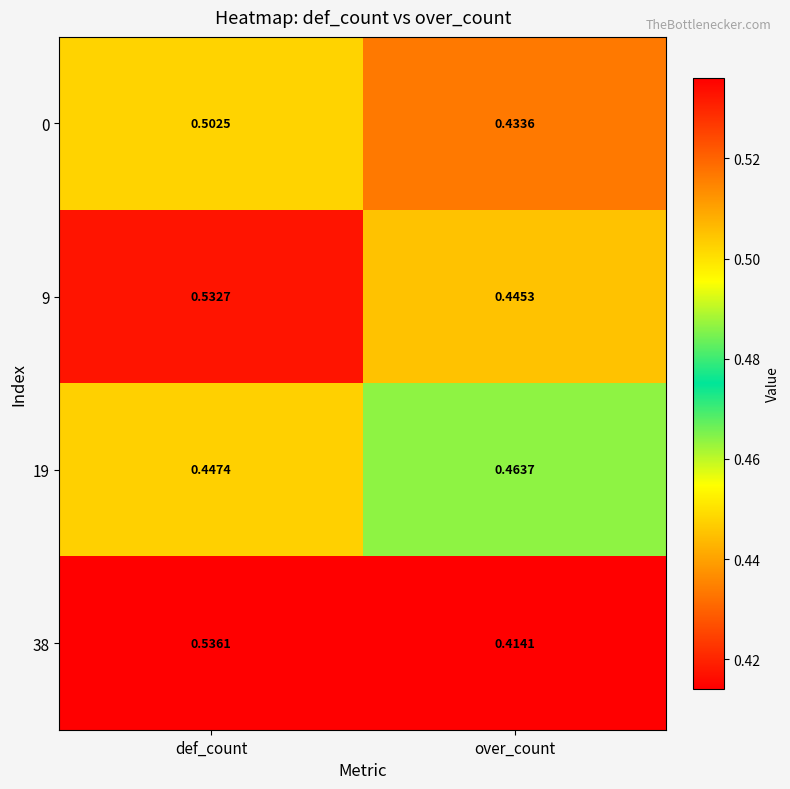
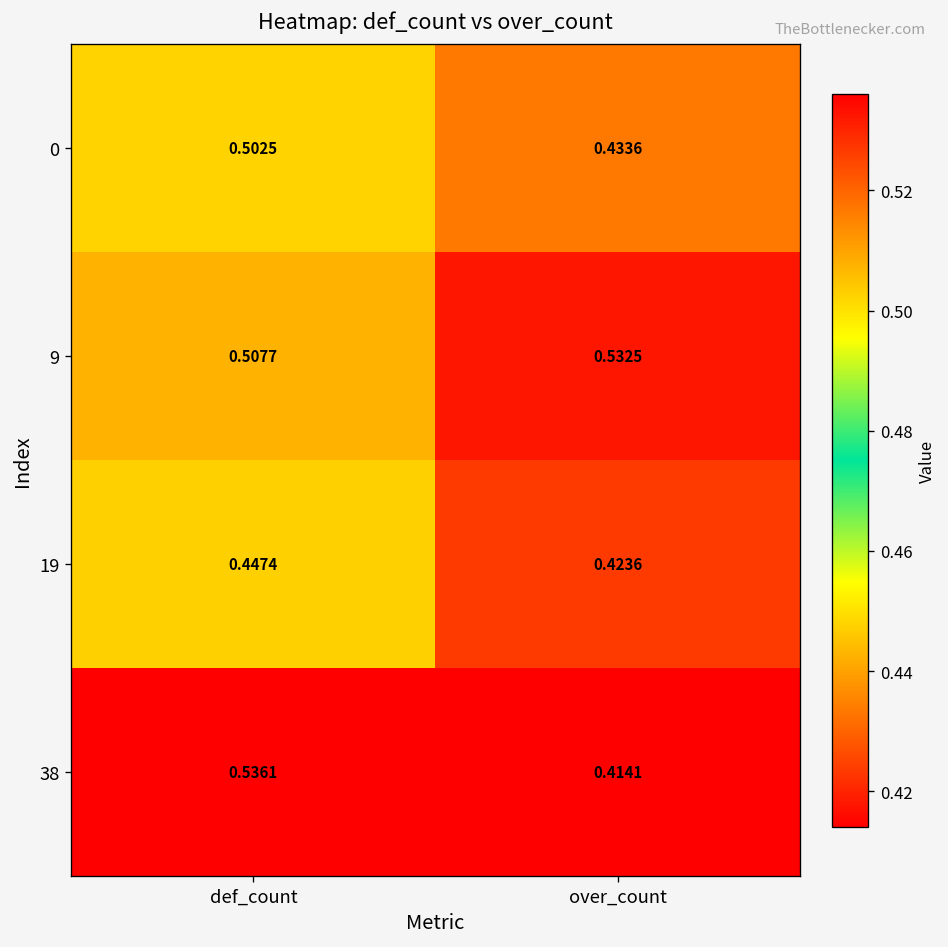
9, def_count: 0.5327 -> 0.5077
9, over_count: 0.4453 -> 0.5325
19, over_count: 0.4637 -> 0.4236
